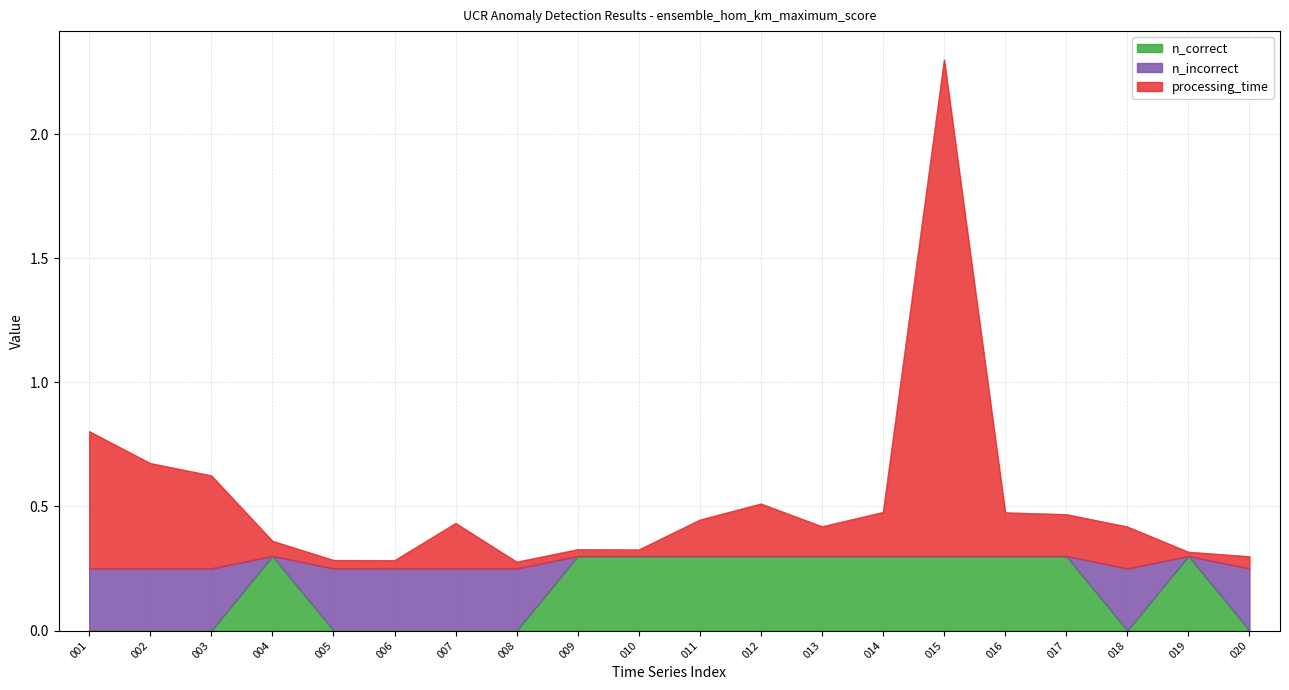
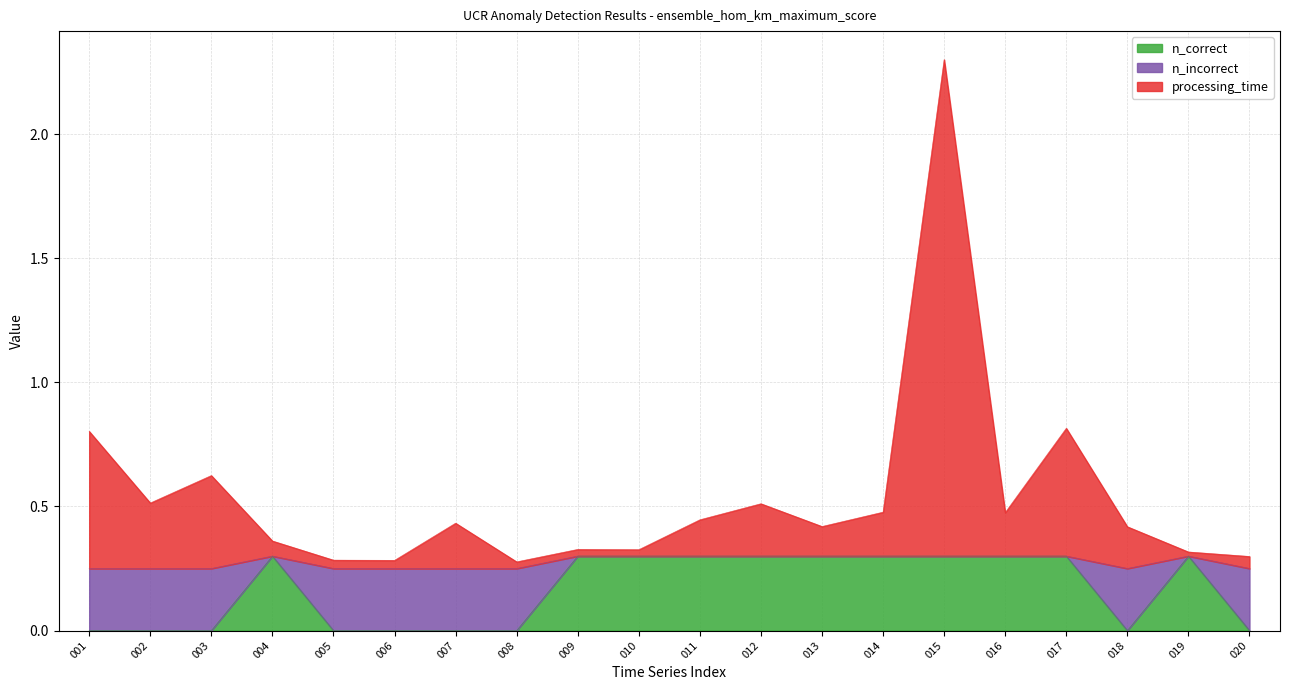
processing_time, 002: 0.42 -> 0.26
processing_time, 017: 0.17 -> 0.51
